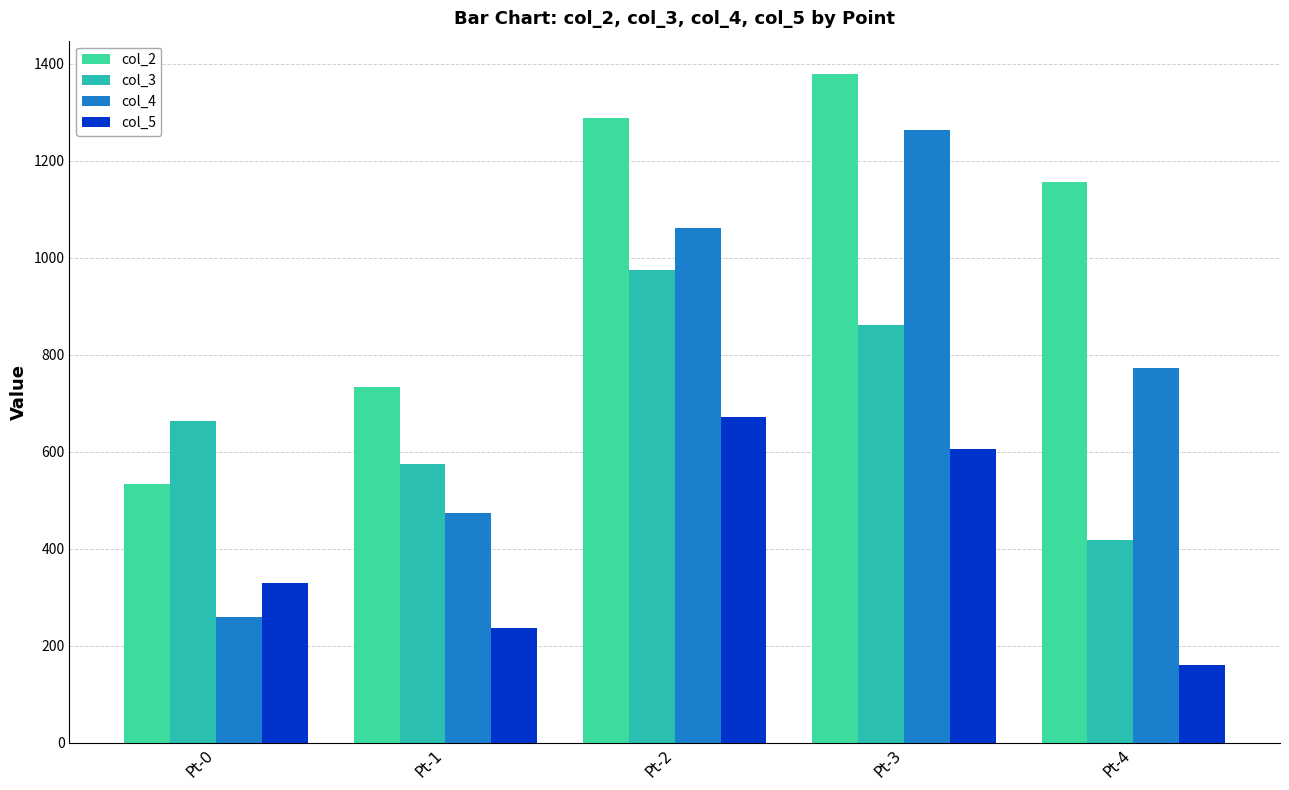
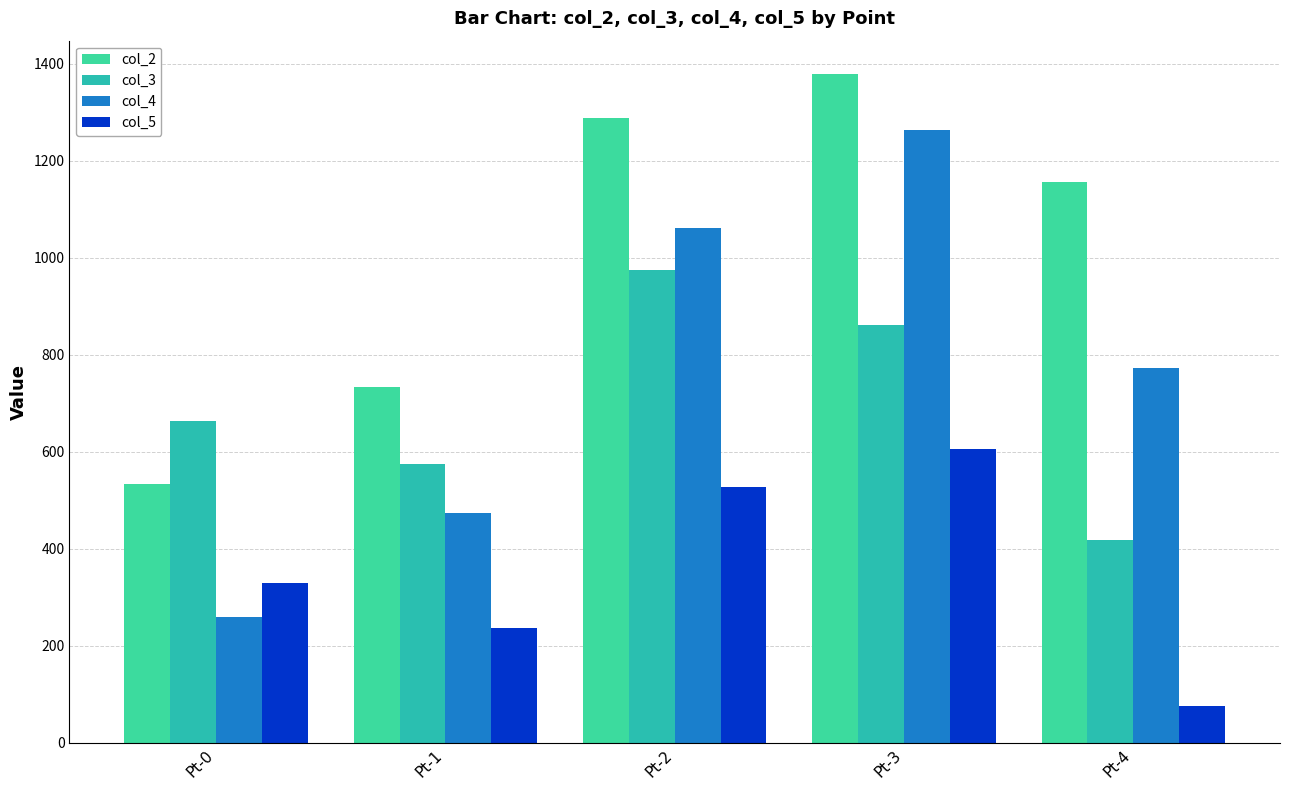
col_5, Pt-2: 670 -> 530
col_5, Pt-4: 160 -> 80
